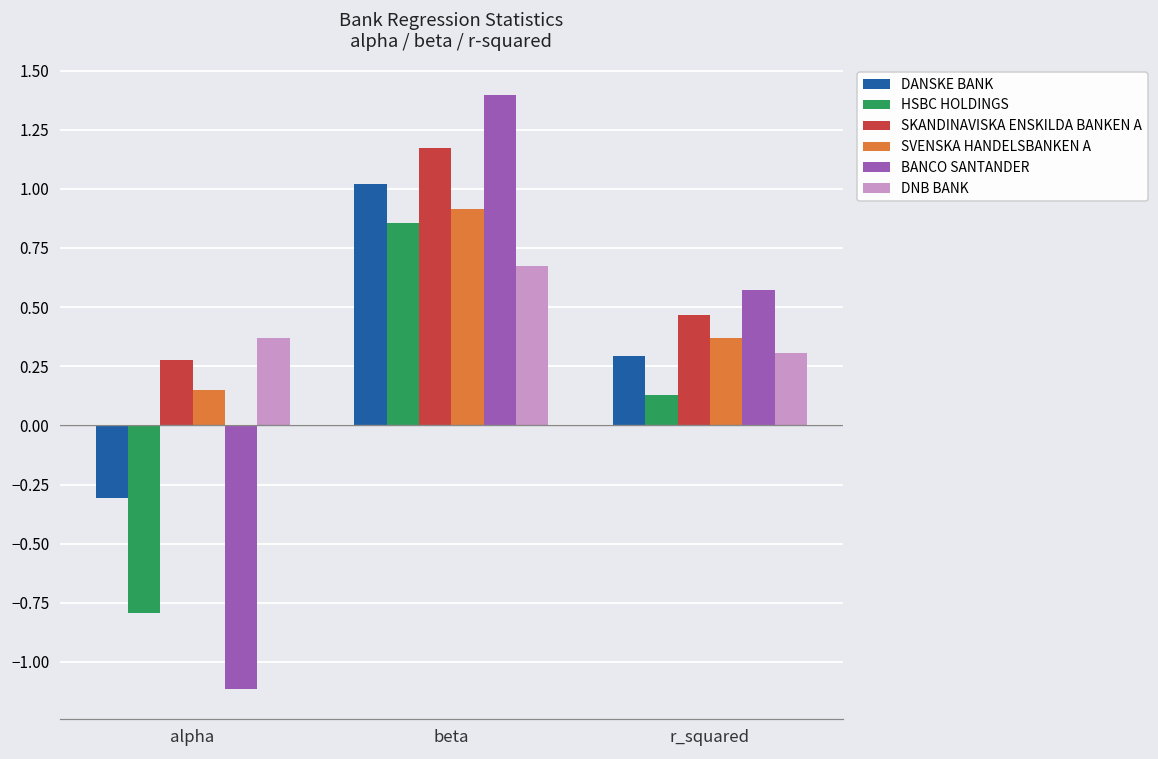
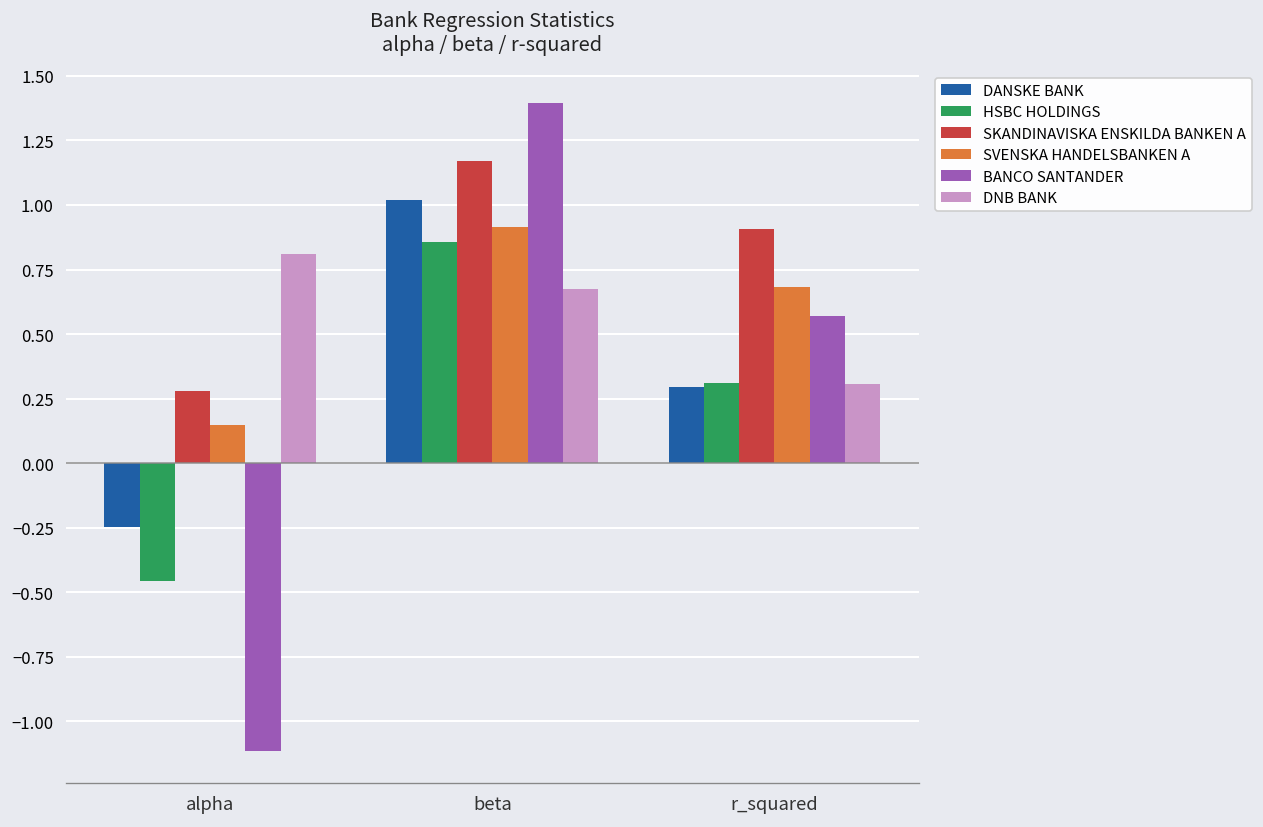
DANSKE BANK, alpha: -0.31 -> -0.25
HSBC HOLDINGS, alpha: -0.79 -> -0.46
DNB BANK, alpha: 0.37 -> 0.81
HSBC HOLDINGS, r_squared: 0.13 -> 0.31
SKANDINAVISKA ENSKILDA BANKEN A, r_squared: 0.47 -> 0.91
SVENSKA HANDELSBANKEN A, r_squared: 0.37 -> 0.68
